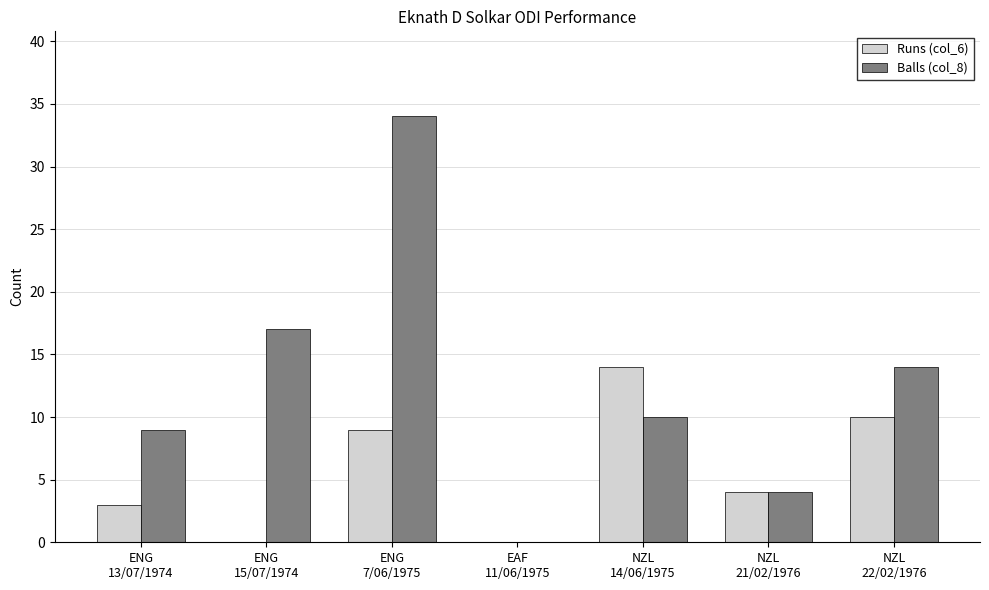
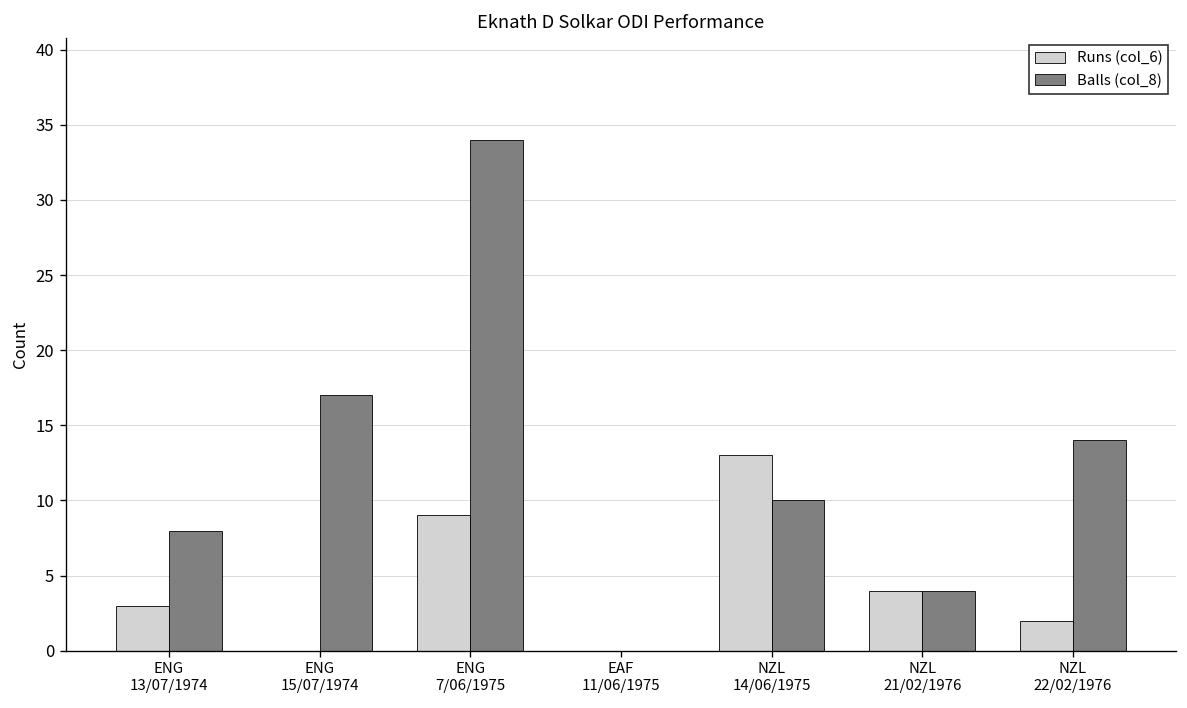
Balls (col_8), ENG 13/07/1974: 9 -> 8
Runs (col_6), NZL 14/06/1975: 14 -> 13
Runs (col_6), NZL 22/02/1976: 10 -> 2
